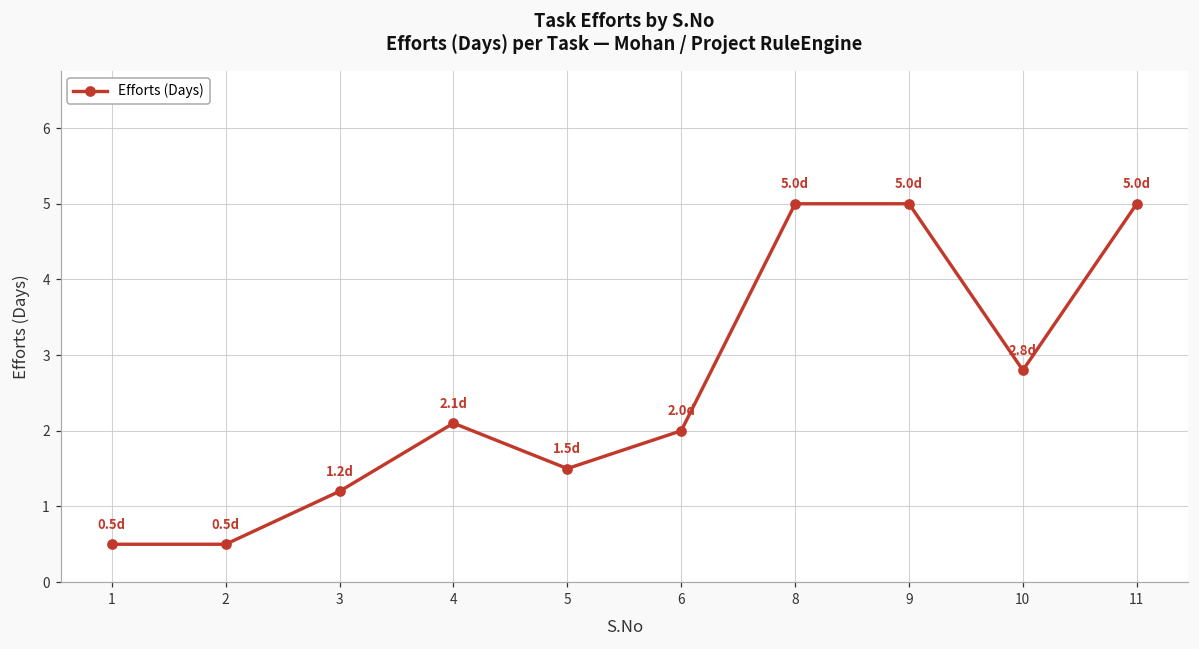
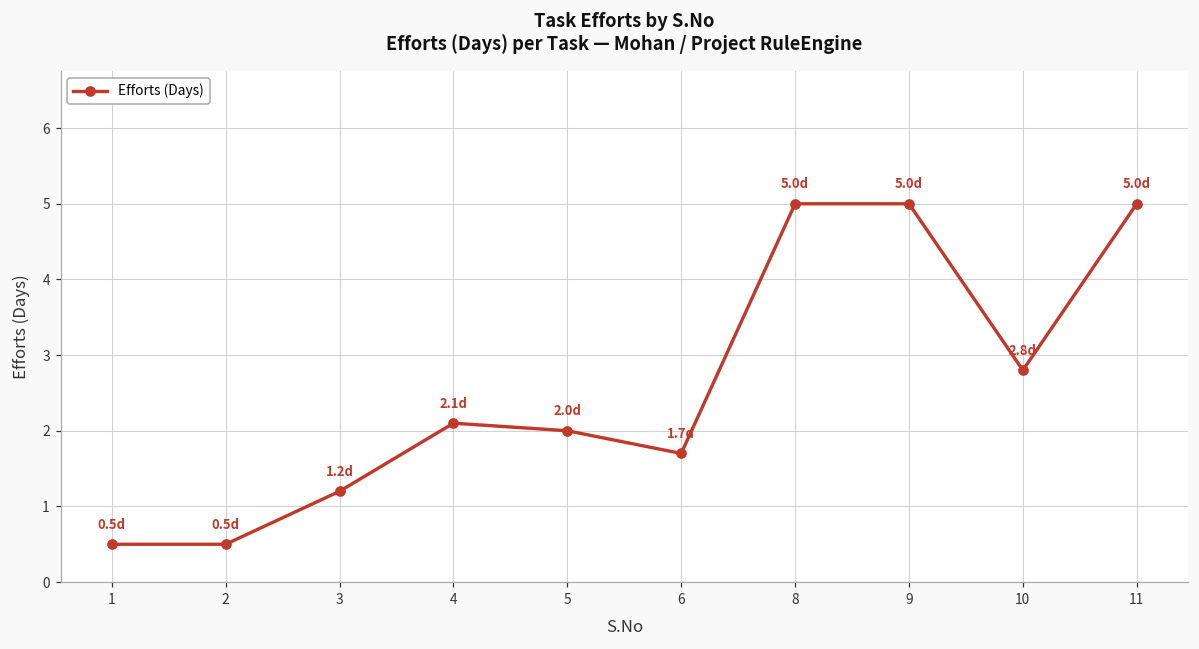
5: 1.5d -> 2.0d
6: 2.0d -> 1.7d
